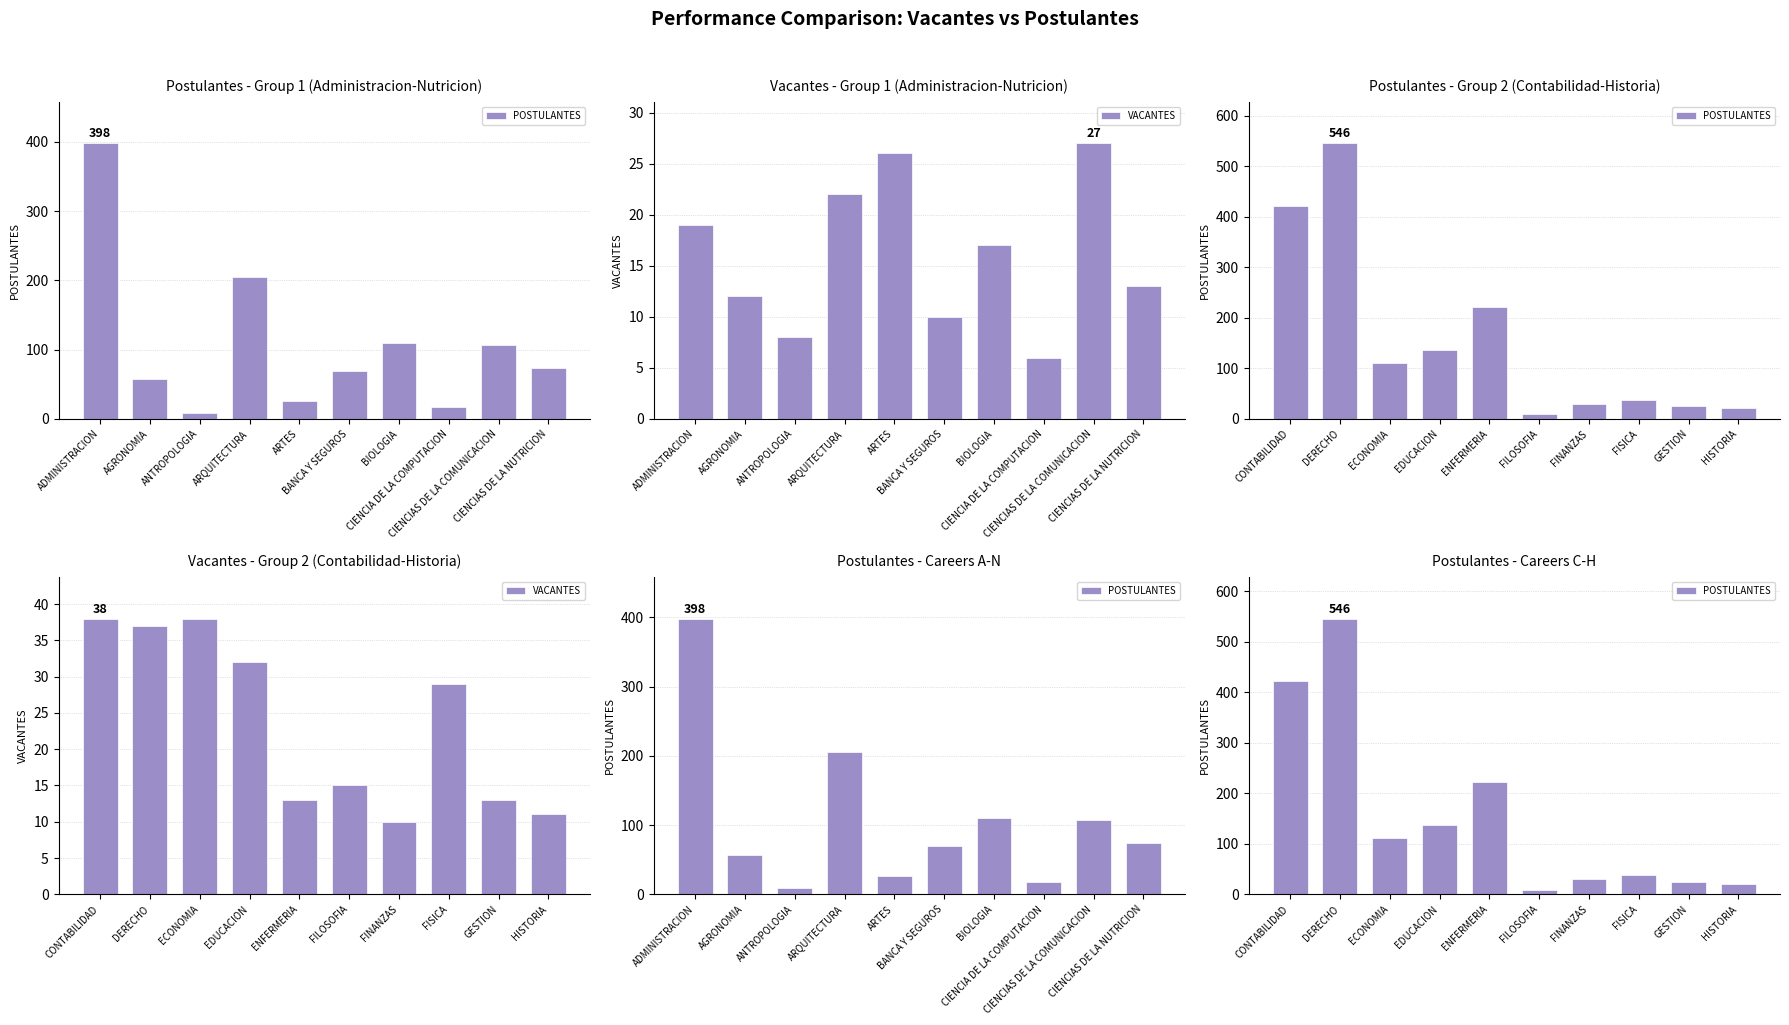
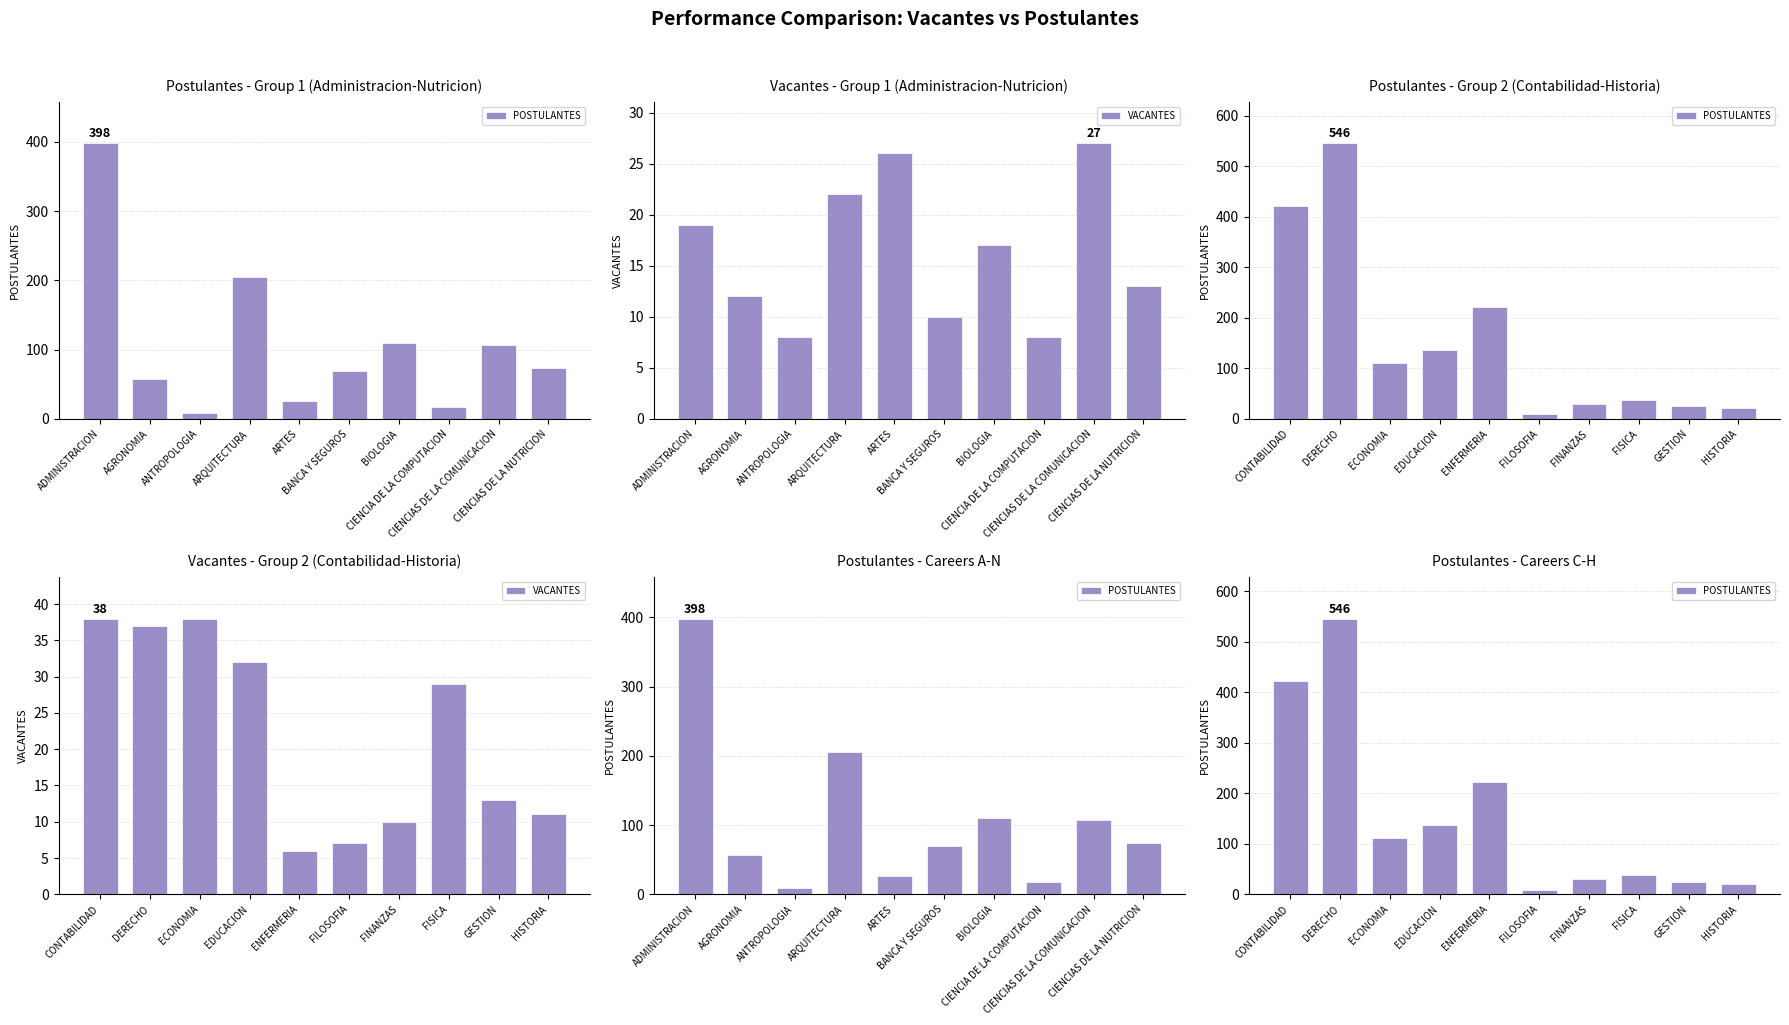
Vacantes - Group 1 (Administracion-Nutricion), CIENCIA DE LA COMPUTACION: 6 -> 8
Vacantes - Group 2 (Contabilidad-Historia), ENFERMERIA: 13 -> 6
Vacantes - Group 2 (Contabilidad-Historia), FILOSOFIA: 15 -> 7
